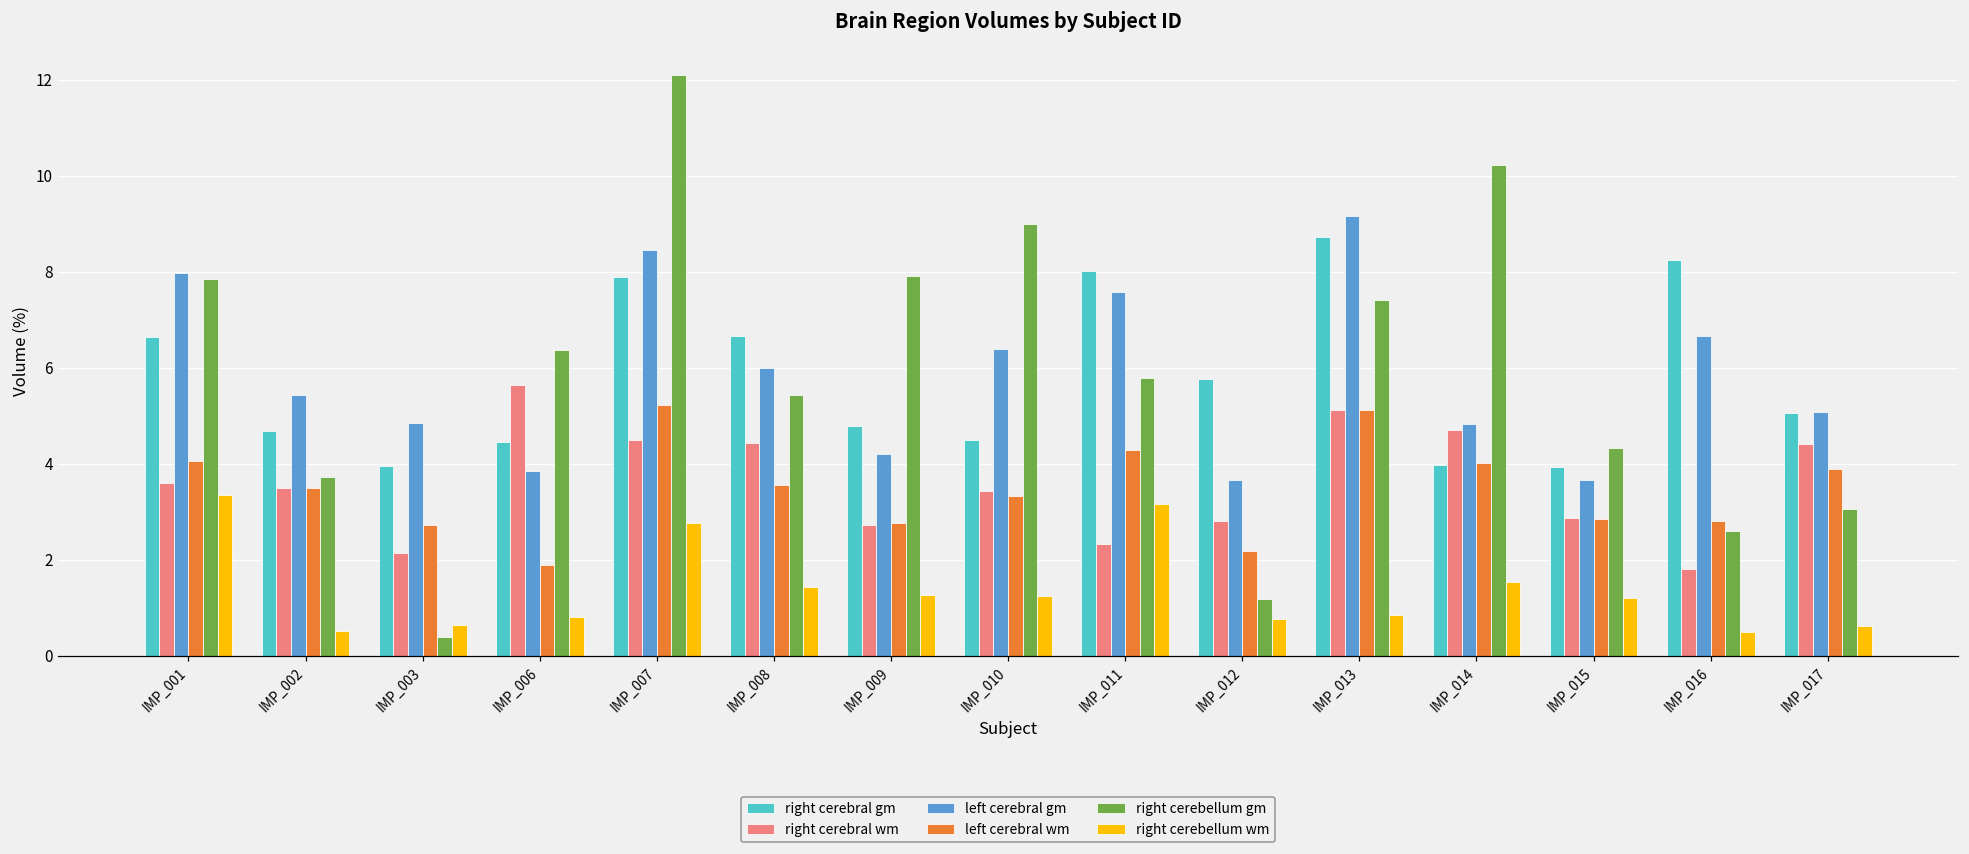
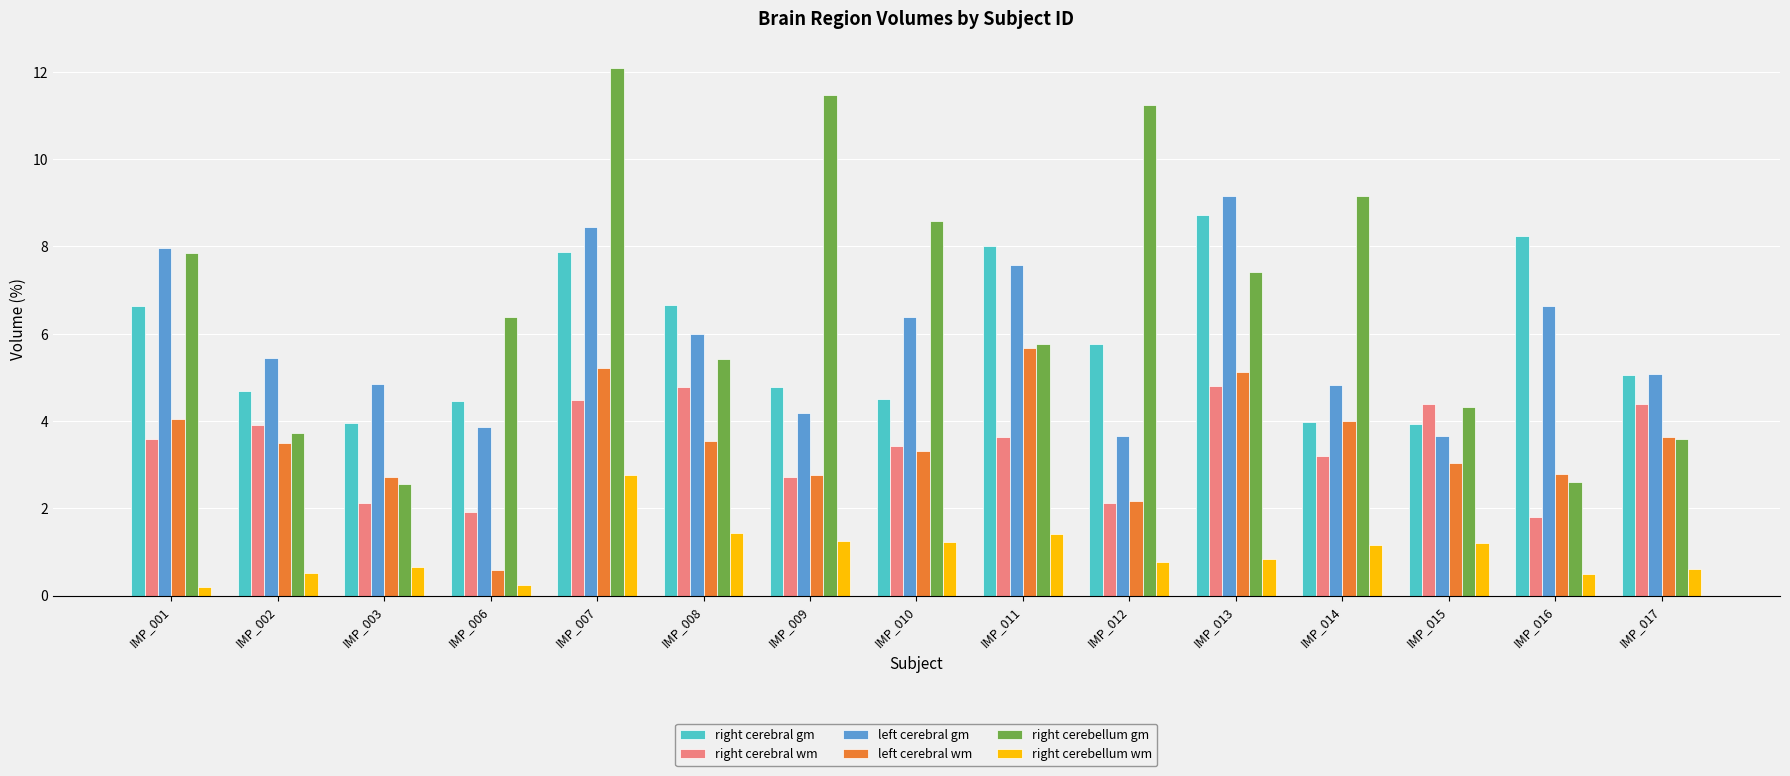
right cerebellum wm, IMP_001: 3.4 -> 0.2
right cerebral wm, IMP_002: 3.5 -> 3.9
right cerebellum gm, IMP_003: 0.4 -> 2.6
right cerebral wm, IMP_006: 5.6 -> 1.9
left cerebral wm, IMP_006: 1.9 -> 0.6
right cerebellum wm, IMP_006: 0.8 -> 0.2
right cerebral wm, IMP_008: 4.4 -> 4.8
right cerebellum gm, IMP_009: 7.9 -> 11.5
right cerebellum gm, IMP_010: 9.0 -> 8.6
right cerebral wm, IMP_011: 2.3 -> 3.6
left cerebral wm, IMP_011: 4.3 -> 5.7
right cerebellum wm, IMP_011: 3.2 -> 1.4
right cerebral wm, IMP_012: 2.8 -> 2.1
right cerebellum gm, IMP_012: 1.2 -> 11.2
right cerebral wm, IMP_013: 5.1 -> 4.8
right cerebral wm, IMP_014: 4.7 -> 3.2
right cerebellum gm, IMP_014: 10.2 -> 9.2
right cerebellum wm, IMP_014: 1.5 -> 1.2
right cerebral wm, IMP_015: 2.9 -> 4.4
left cerebral wm, IMP_015: 2.8 -> 3.0
left cerebral wm, IMP_017: 3.9 -> 3.6
right cerebellum gm, IMP_017: 3.1 -> 3.6
